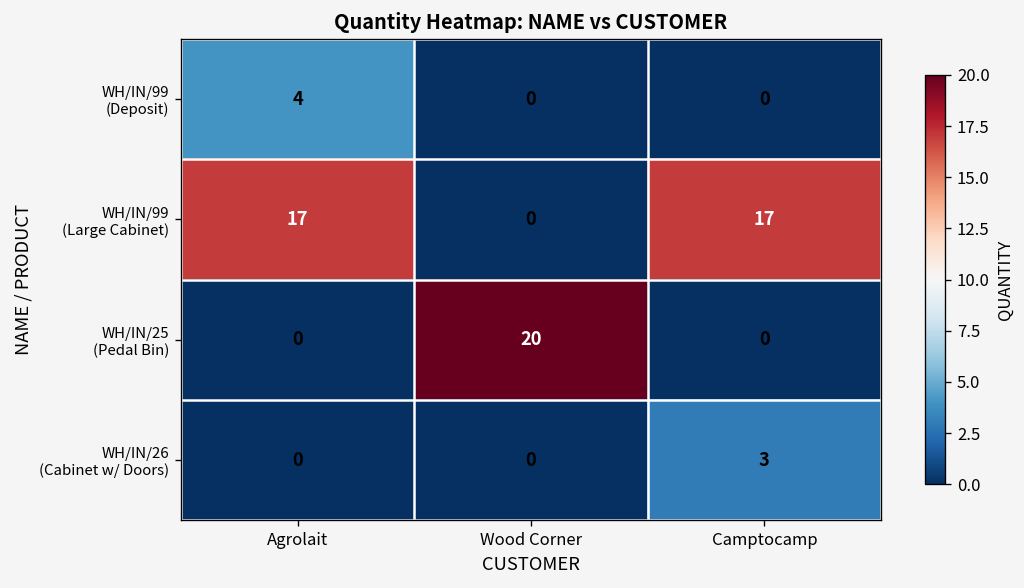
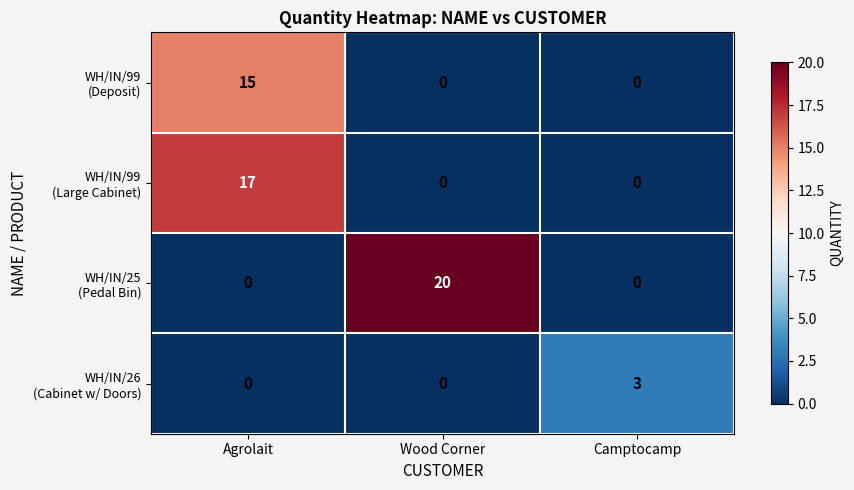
WH/IN/99 (Deposit), Agrolait: 4 -> 15
WH/IN/99 (Large Cabinet), Camptocamp: 17 -> 0
